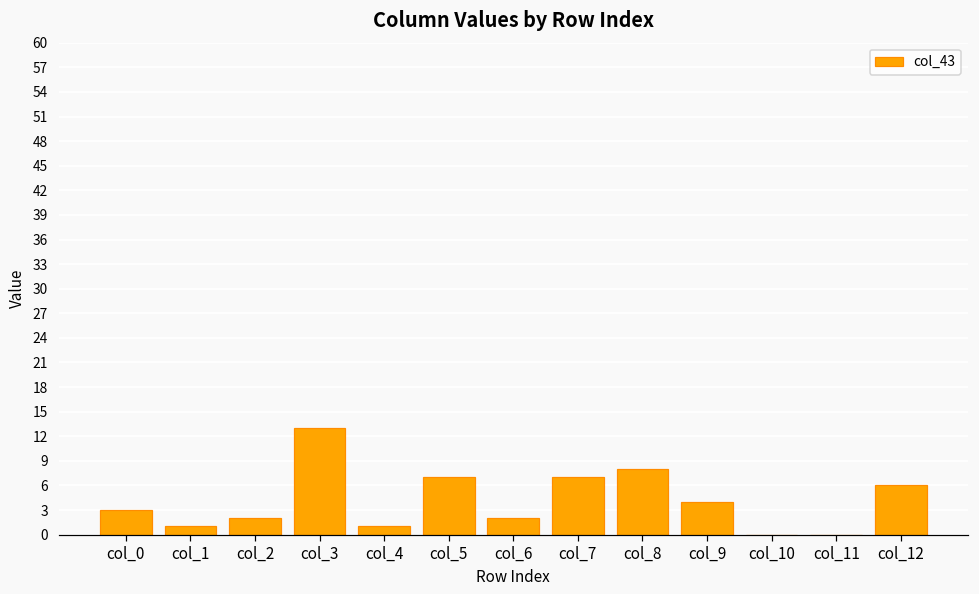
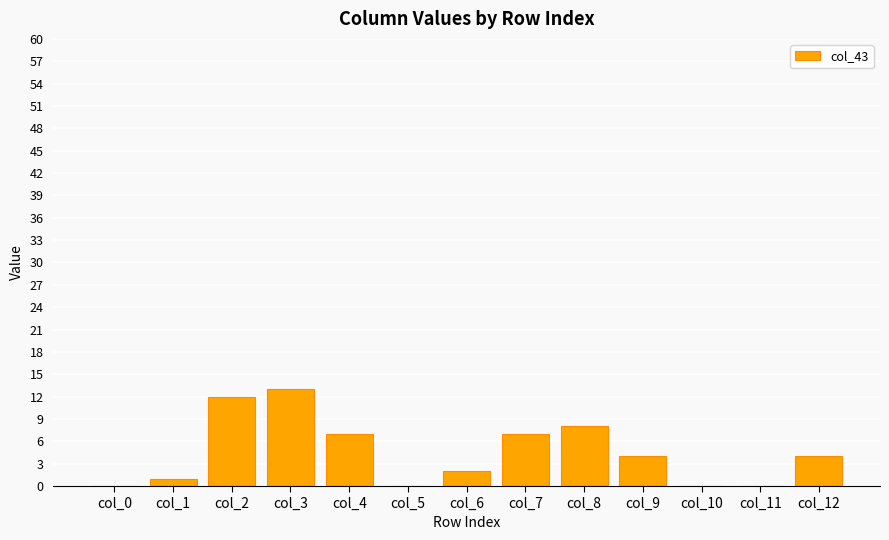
col_0: 3 -> 0
col_2: 2 -> 12
col_4: 1 -> 7
col_5: 7 -> 0
col_12: 6 -> 4
